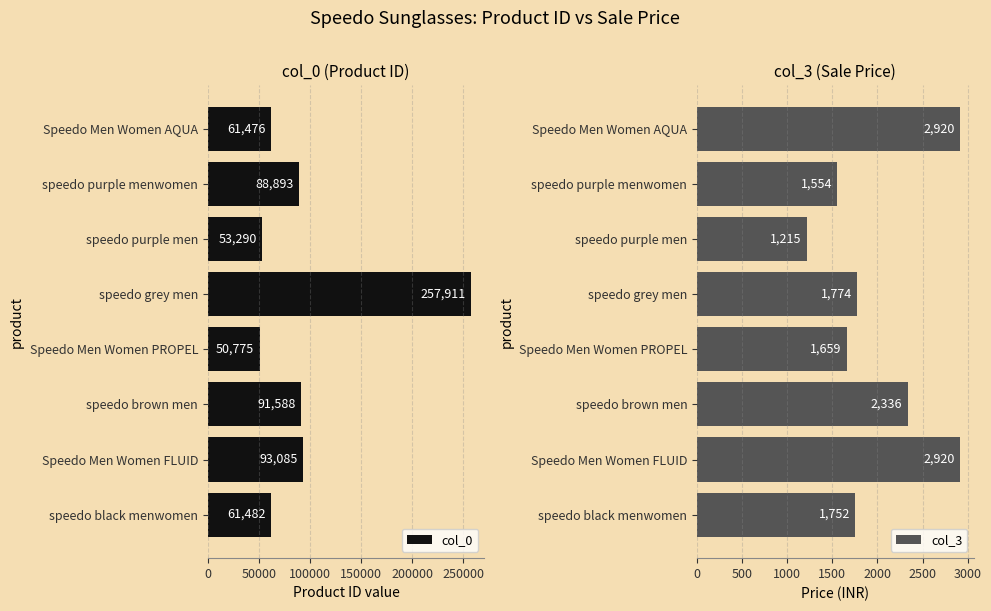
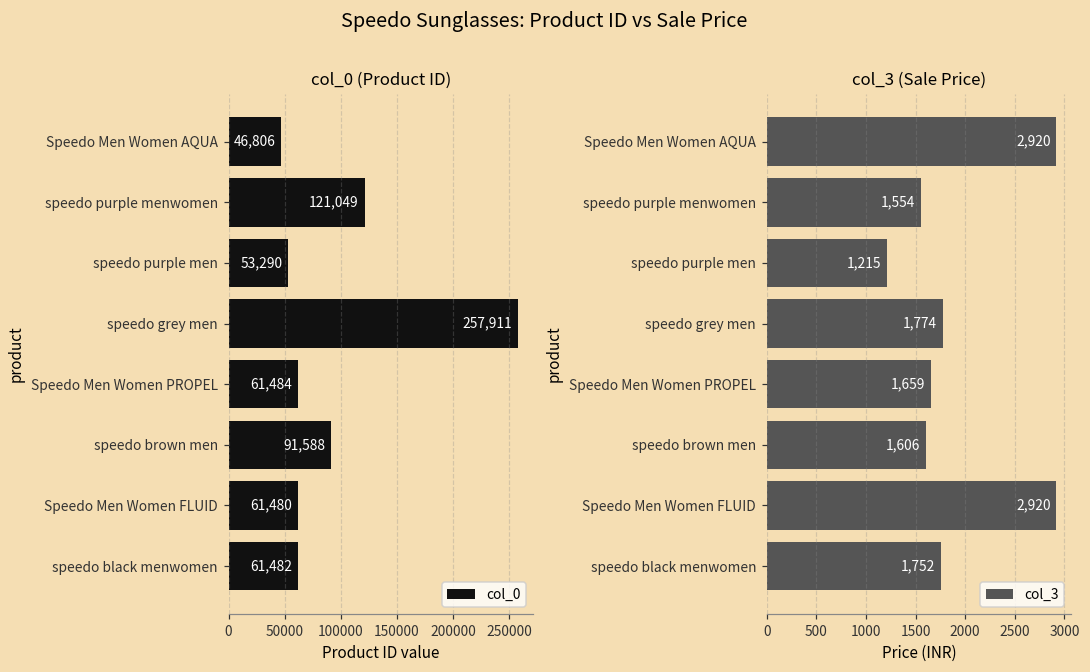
col_0 (Product ID), Speedo Men Women AQUA: 61,476 -> 46,806
col_0 (Product ID), speedo purple menwomen: 88,893 -> 121,049
col_0 (Product ID), Speedo Men Women PROPEL: 50,775 -> 61,484
col_0 (Product ID), Speedo Men Women FLUID: 93,085 -> 61,480
col_3 (Sale Price), speedo brown men: 2,336 -> 1,606
